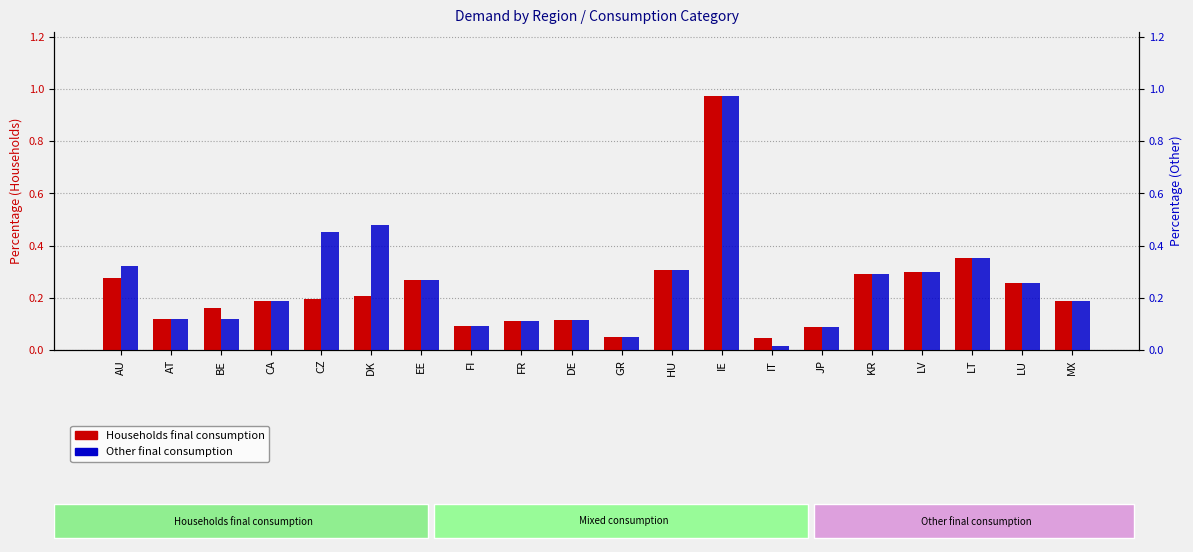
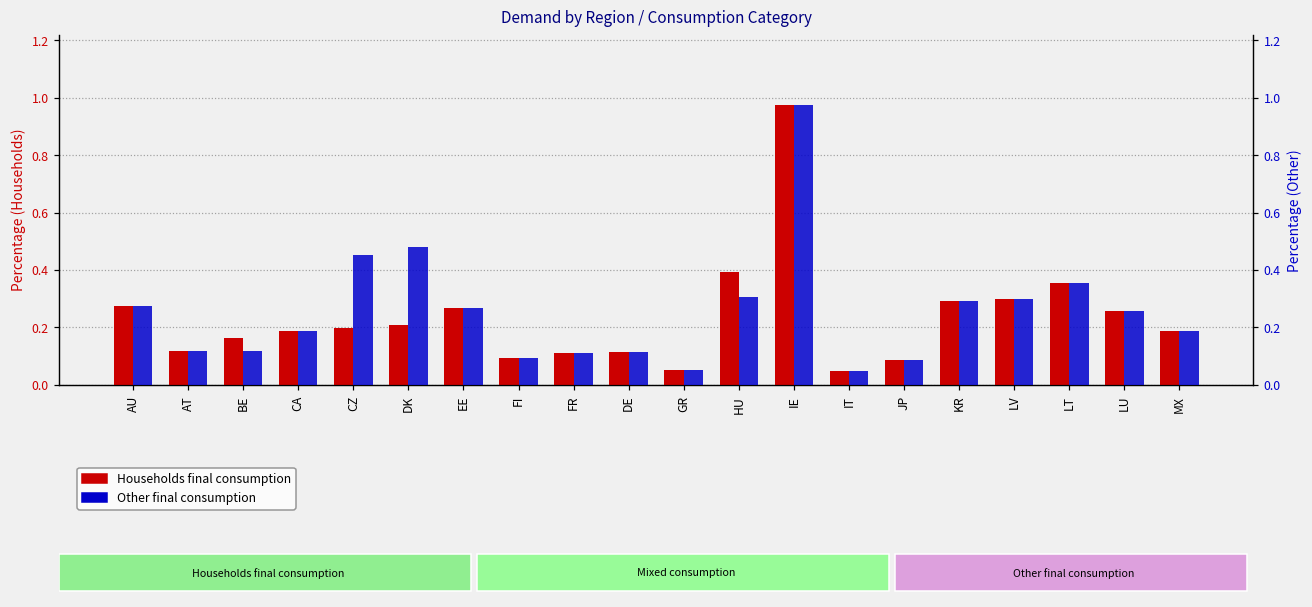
Households final consumption, HU: 0.30 -> 0.39
Other final consumption, AU: 0.32 -> 0.27
Other final consumption, IT: 0.02 -> 0.05
